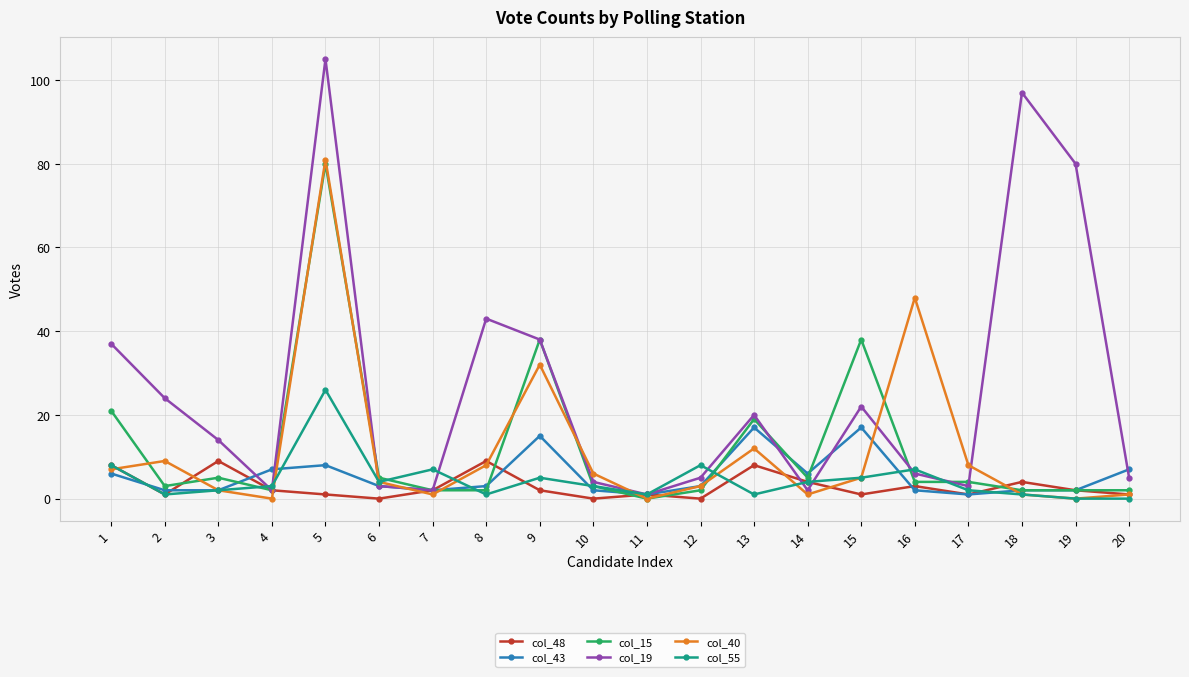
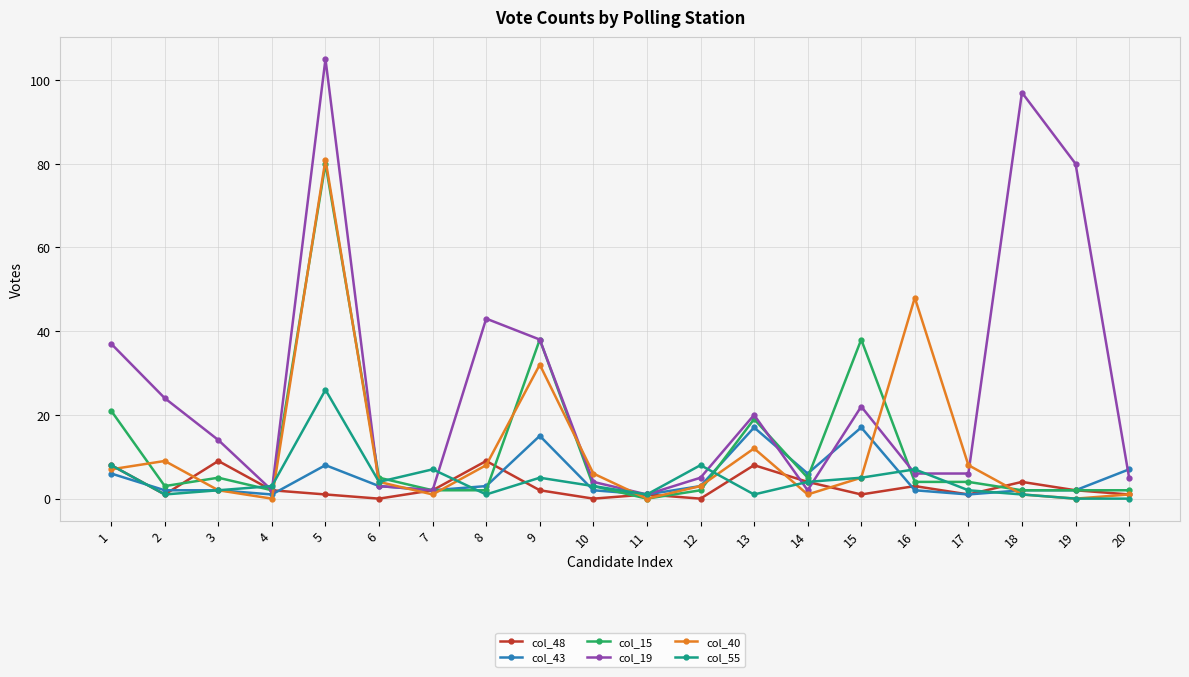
col_43, 4: 7 -> 1
col_19, 17: 3 -> 6
